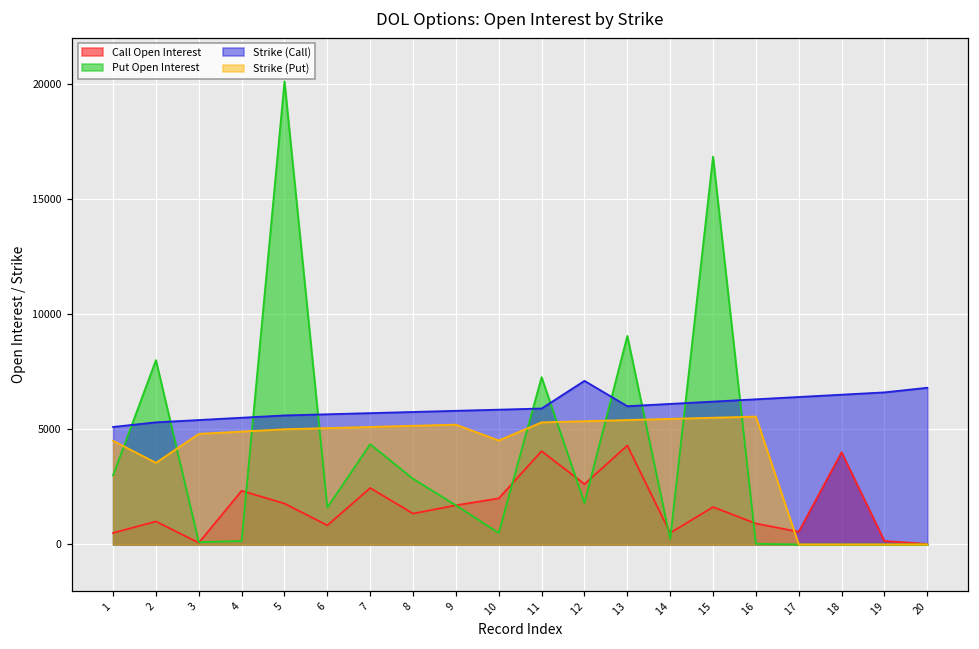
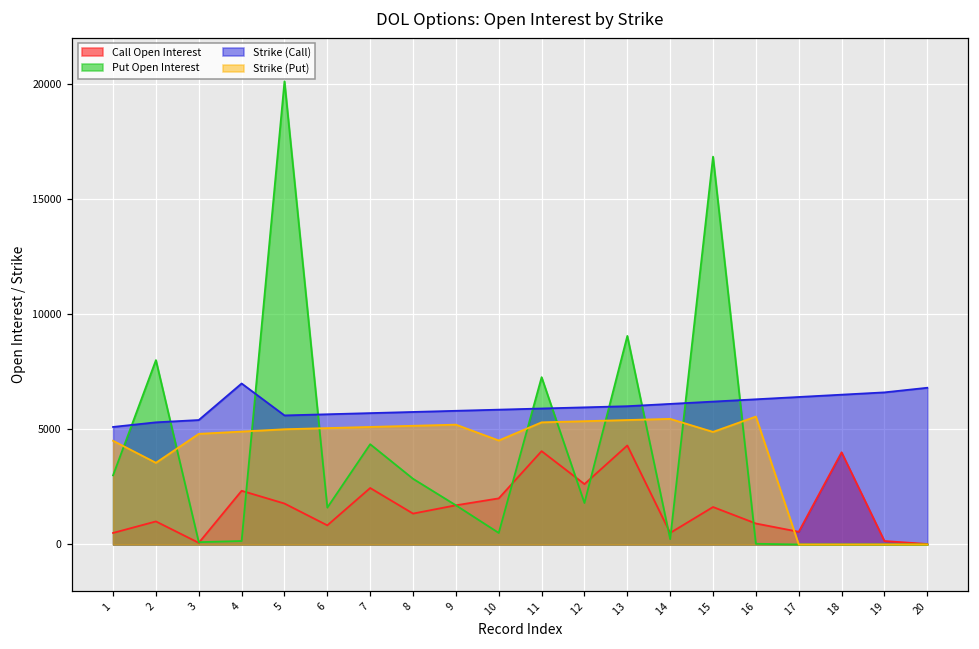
Strike (Call), 4: 5500 -> 7000
Strike (Call), 12: 7100 -> 6000
Strike (Put), 15: 5500 -> 4900
